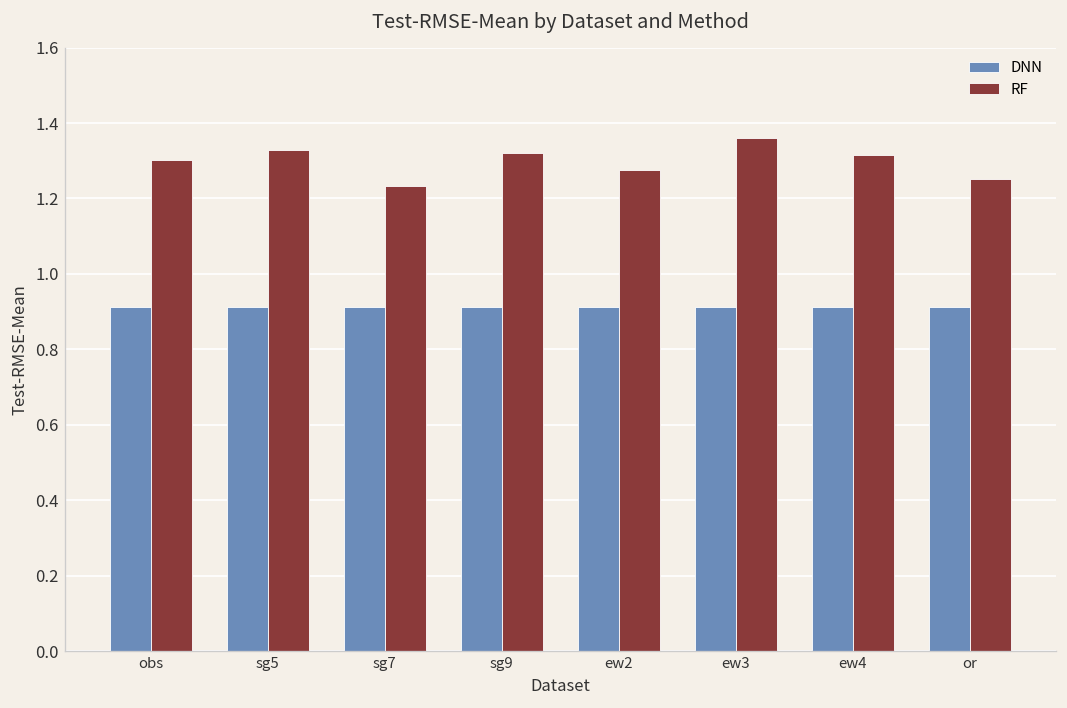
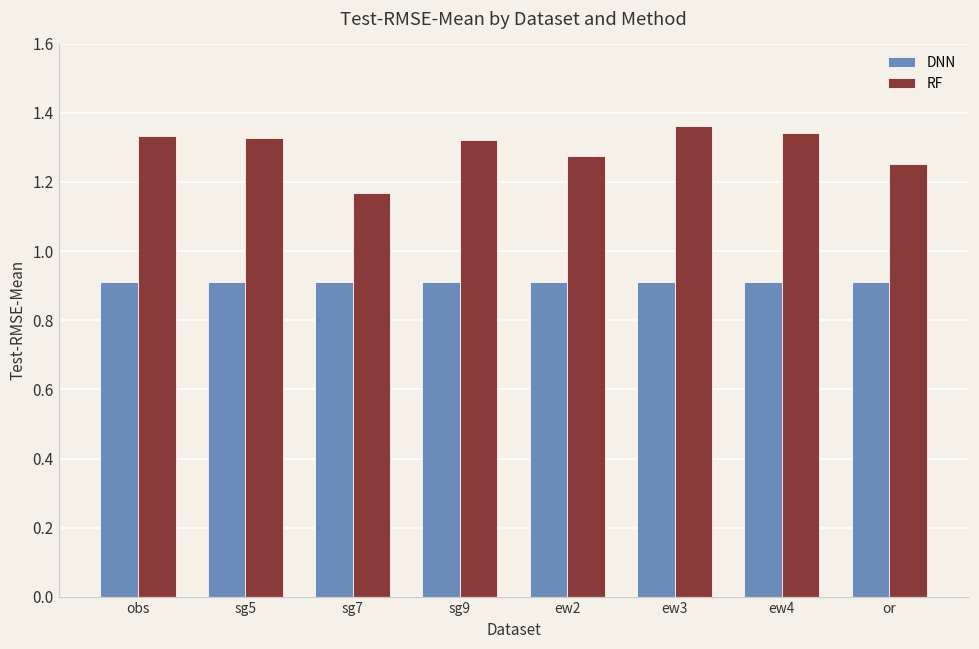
RF, obs: 1.30 -> 1.33
RF, sg7: 1.23 -> 1.17
RF, ew4: 1.31 -> 1.34
